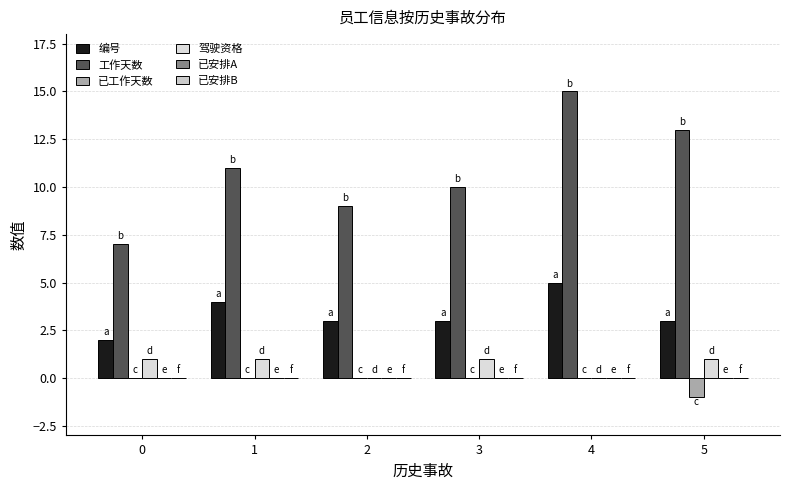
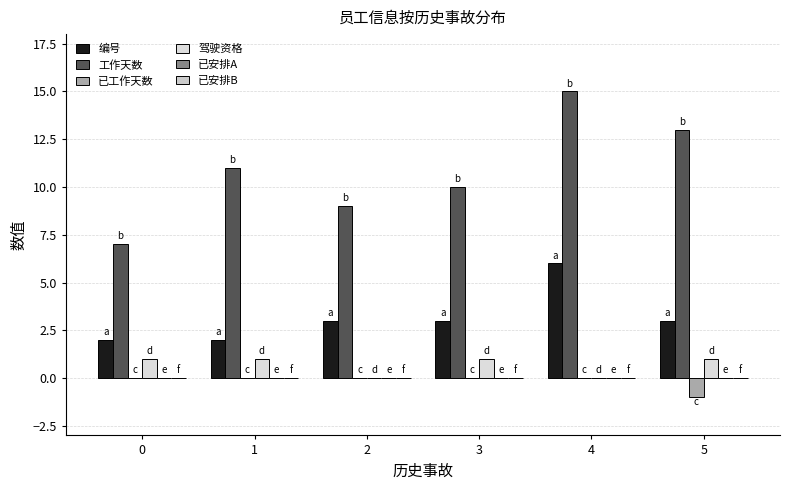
编号, 1: 4 -> 2
编号, 4: 5 -> 6
